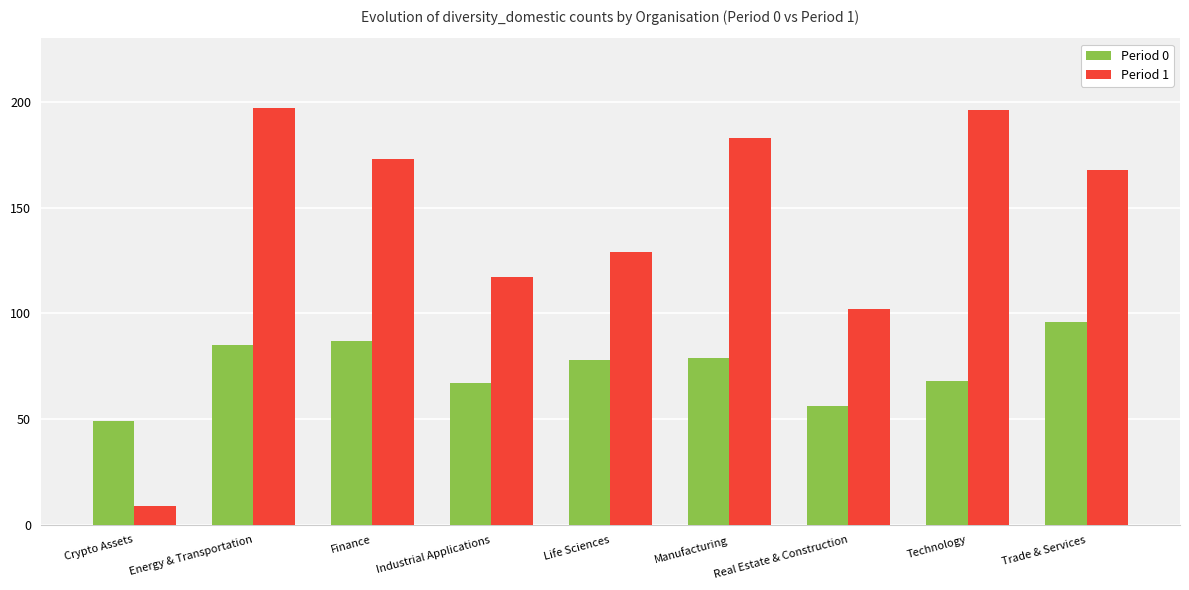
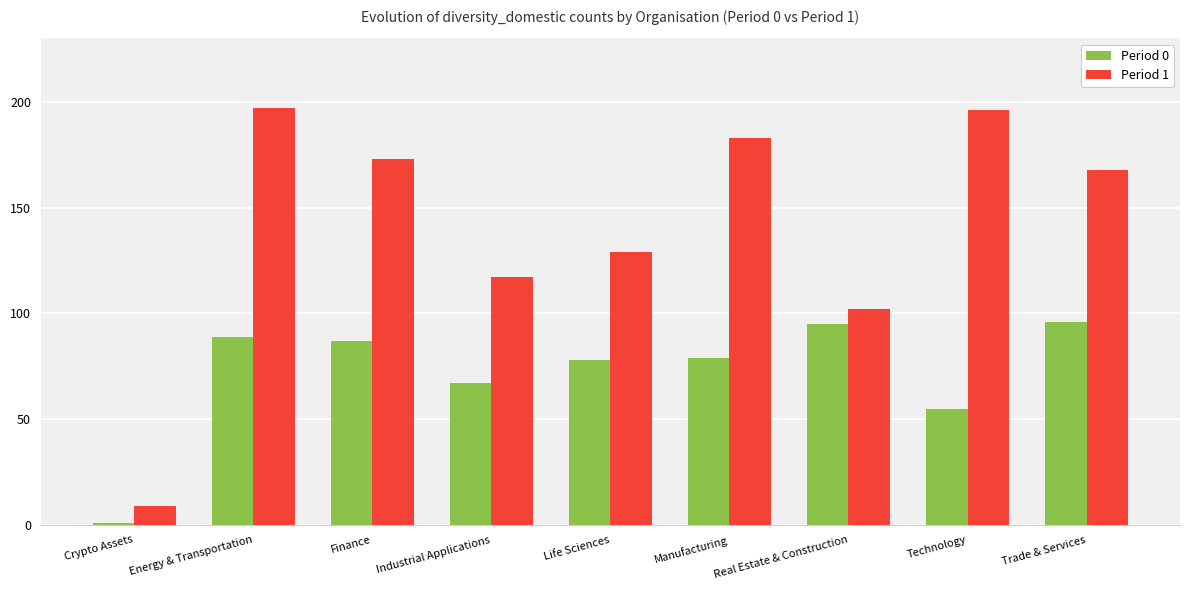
Period 0, Crypto Assets: 49 -> 1
Period 0, Energy & Transportation: 85 -> 89
Period 0, Real Estate & Construction: 56 -> 95
Period 0, Technology: 68 -> 55
